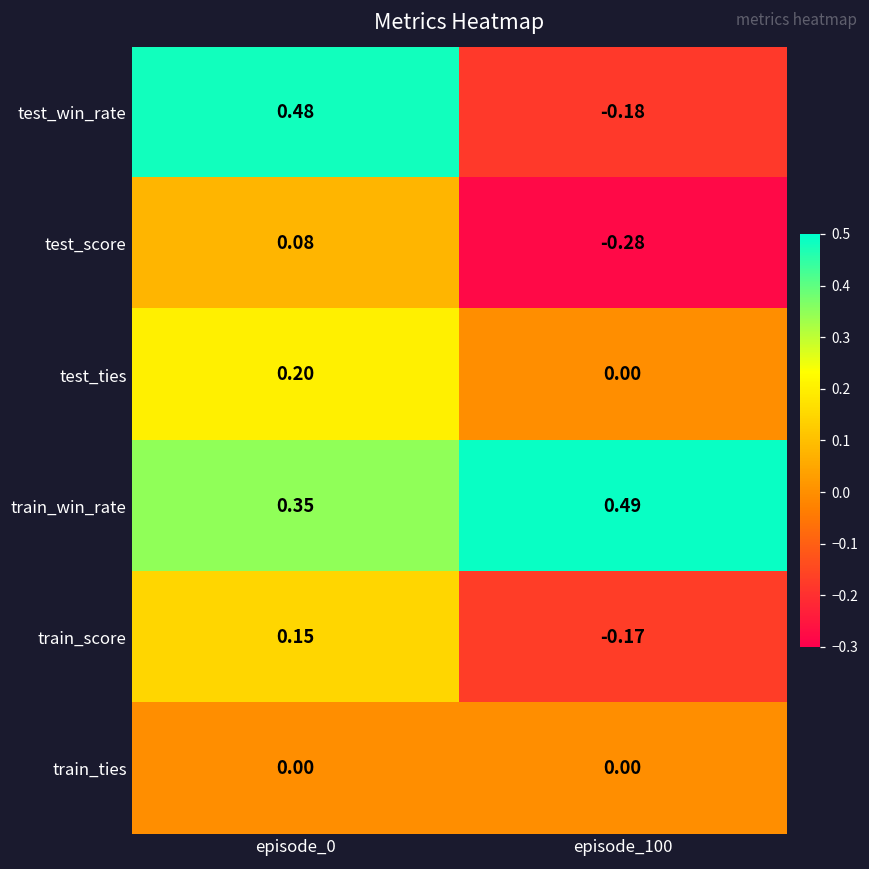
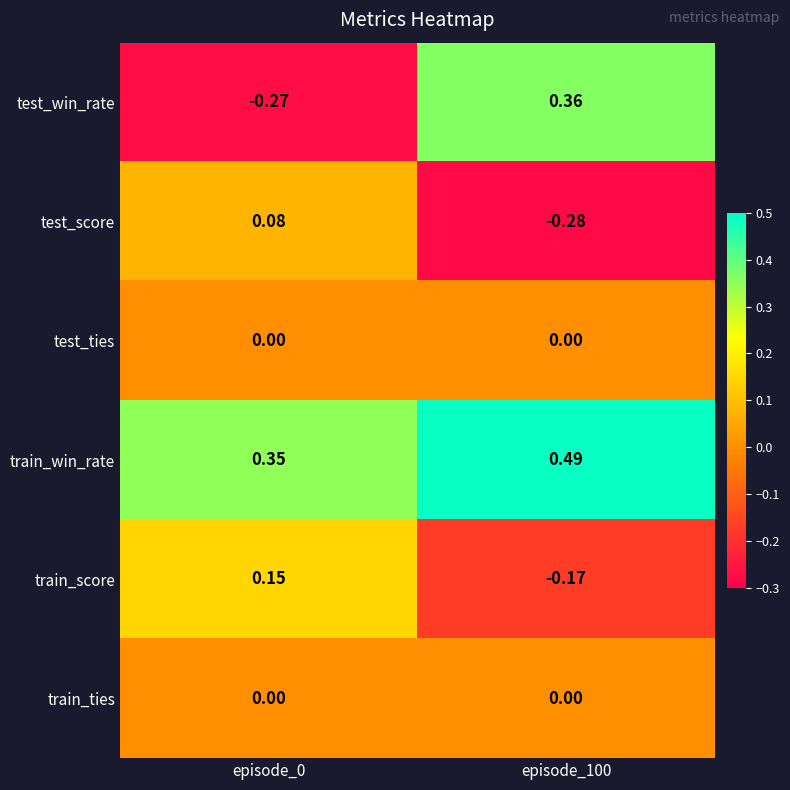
test_win_rate, episode_0: 0.48 -> -0.27
test_win_rate, episode_100: -0.18 -> 0.36
test_ties, episode_0: 0.20 -> 0.00
